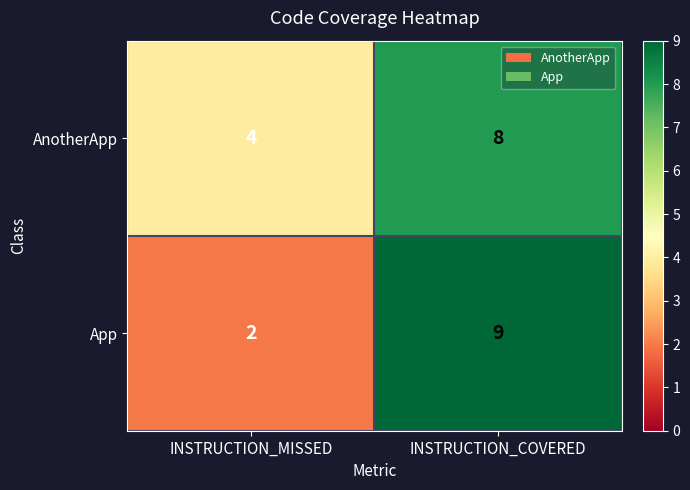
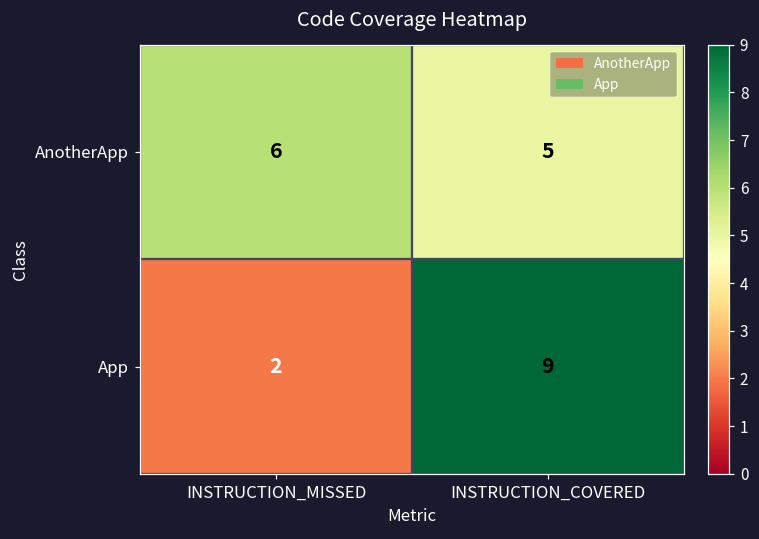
AnotherApp, INSTRUCTION_MISSED: 4 -> 6
AnotherApp, INSTRUCTION_COVERED: 8 -> 5
